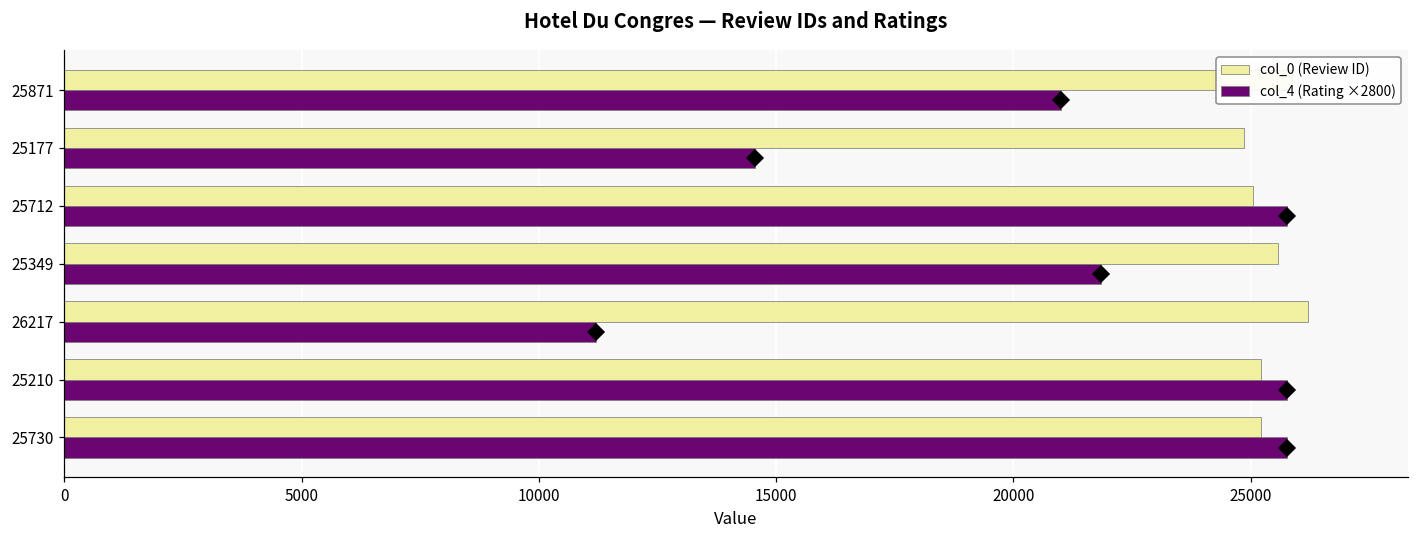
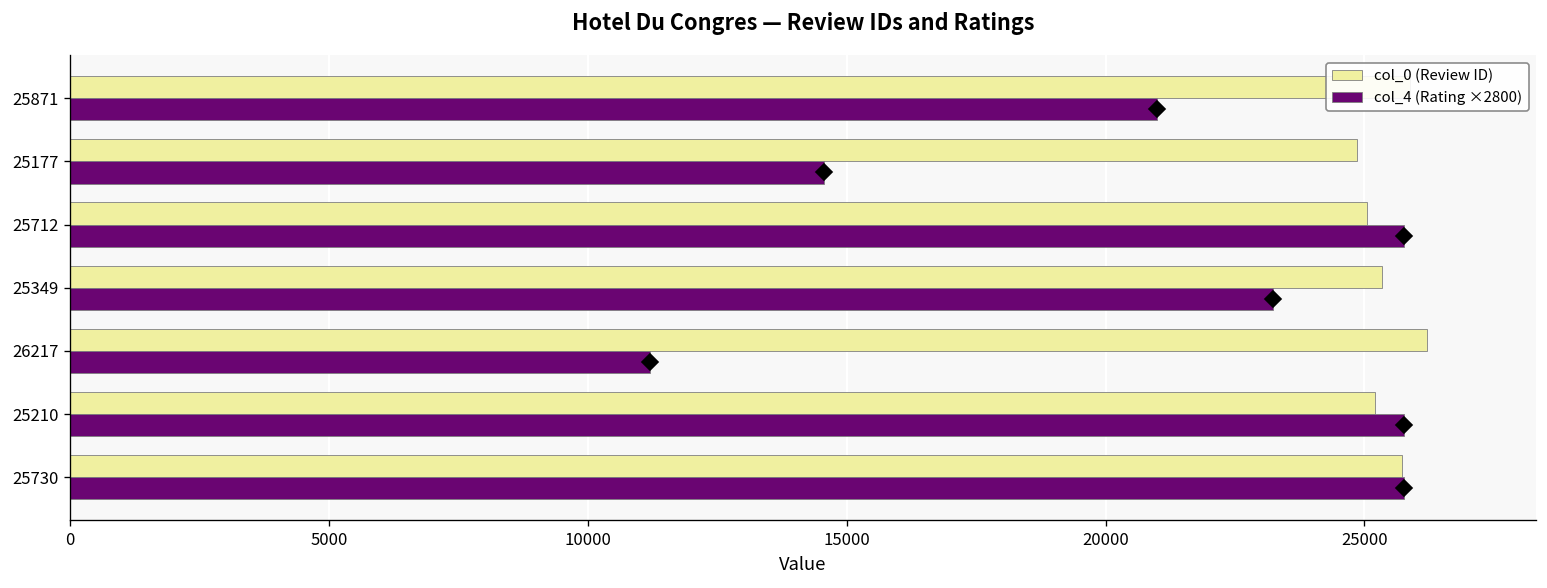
col_0 (Review ID), 25349: 25600 -> 25300
col_4 (Rating ×2800), 25349: 21800 -> 23200
col_0 (Review ID), 25730: 25200 -> 25700
